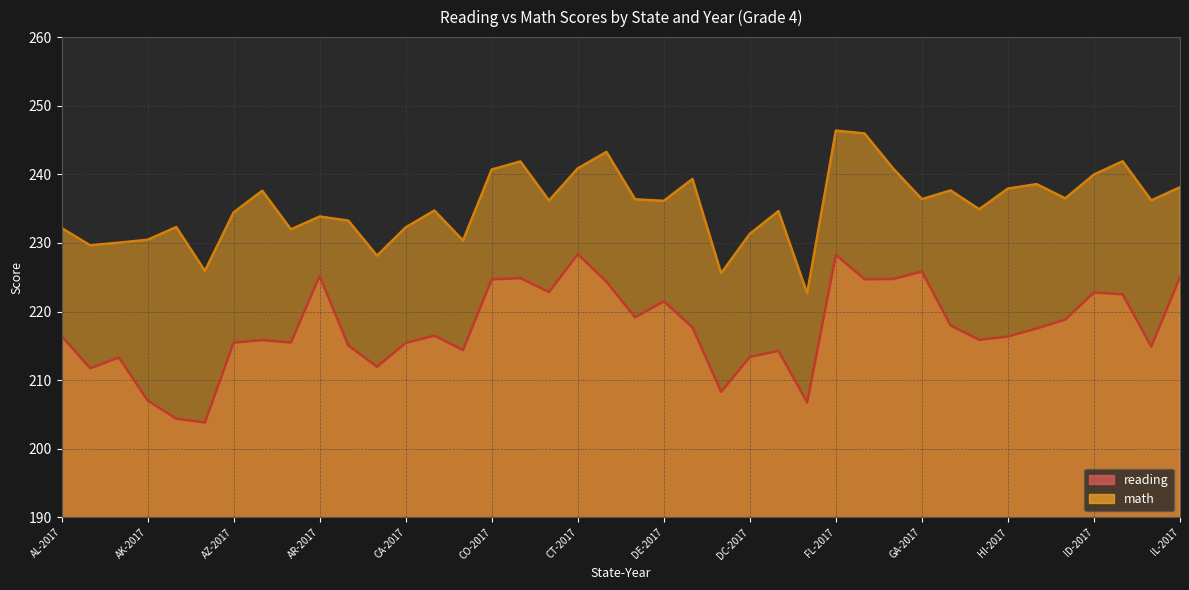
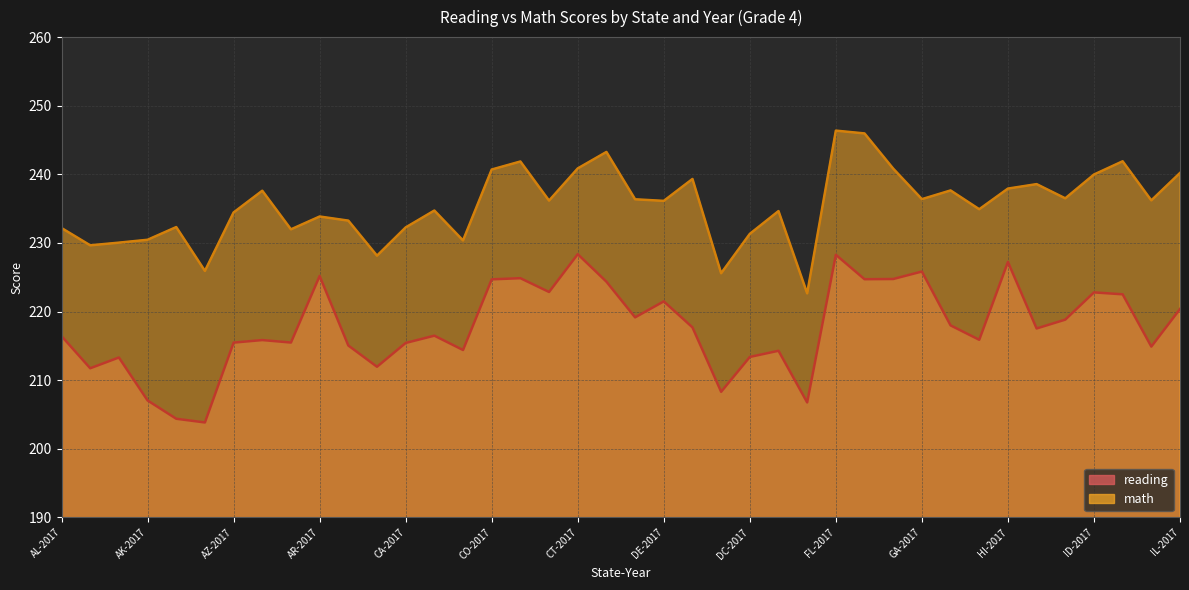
reading, HI-2017: 216 -> 227
reading, IL-2017: 225 -> 220
math, IL-2017: 238 -> 240
